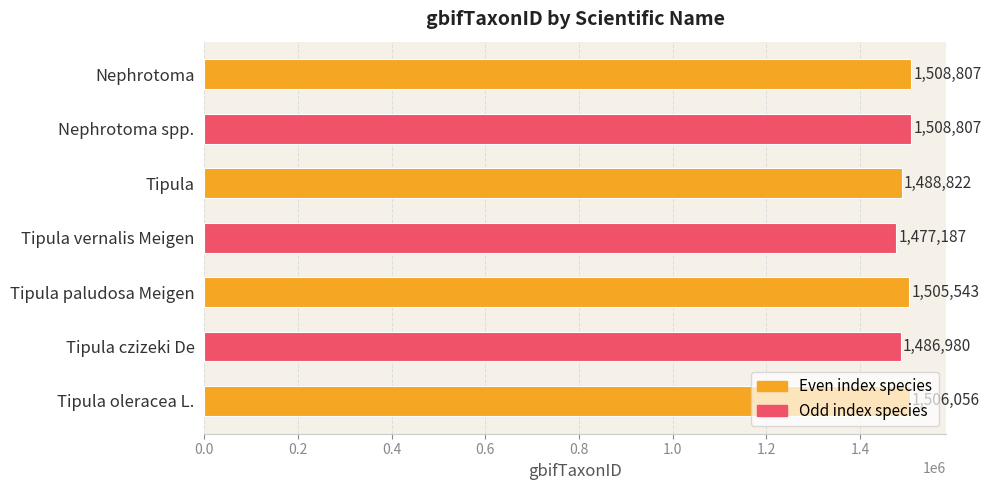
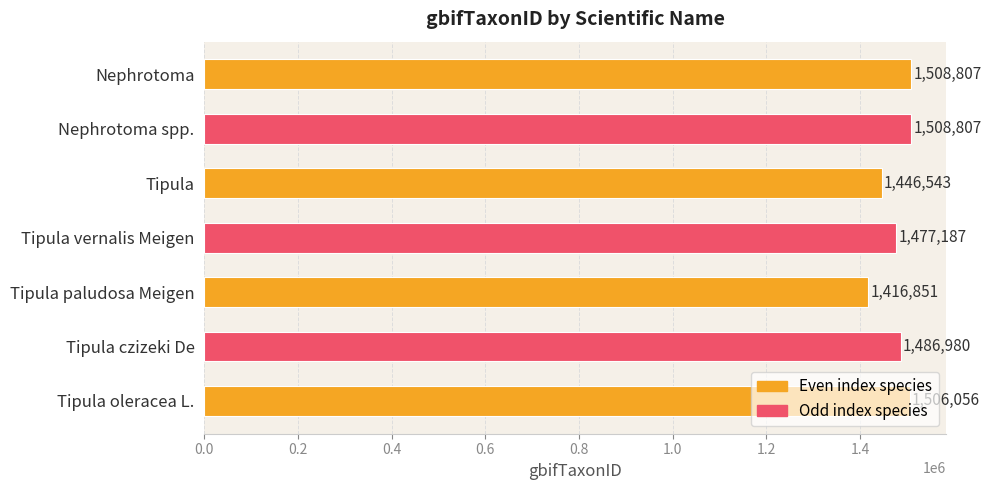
Tipula: 1,488,822 -> 1,446,543
Tipula paludosa Meigen: 1,505,543 -> 1,416,851
